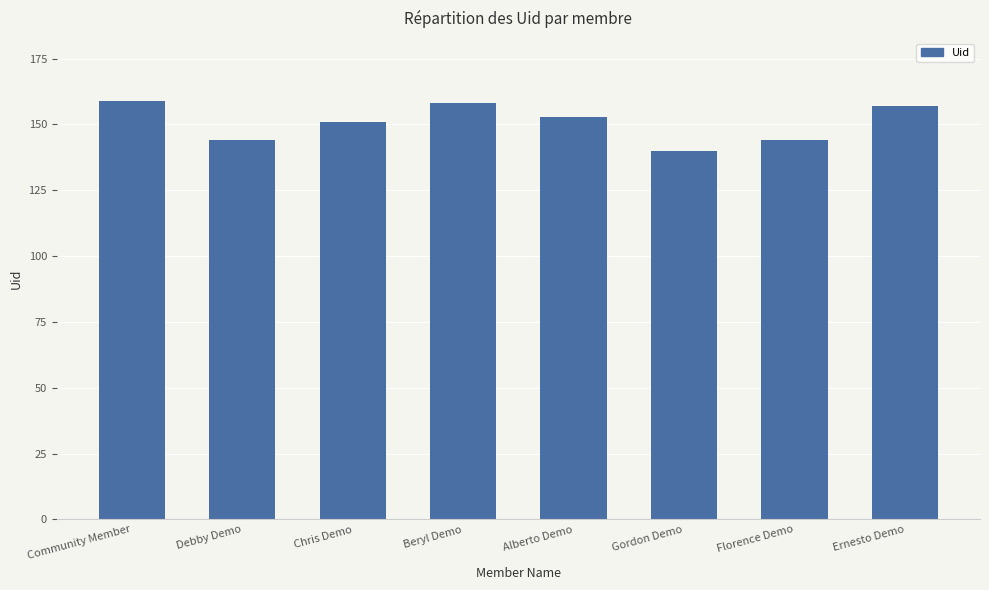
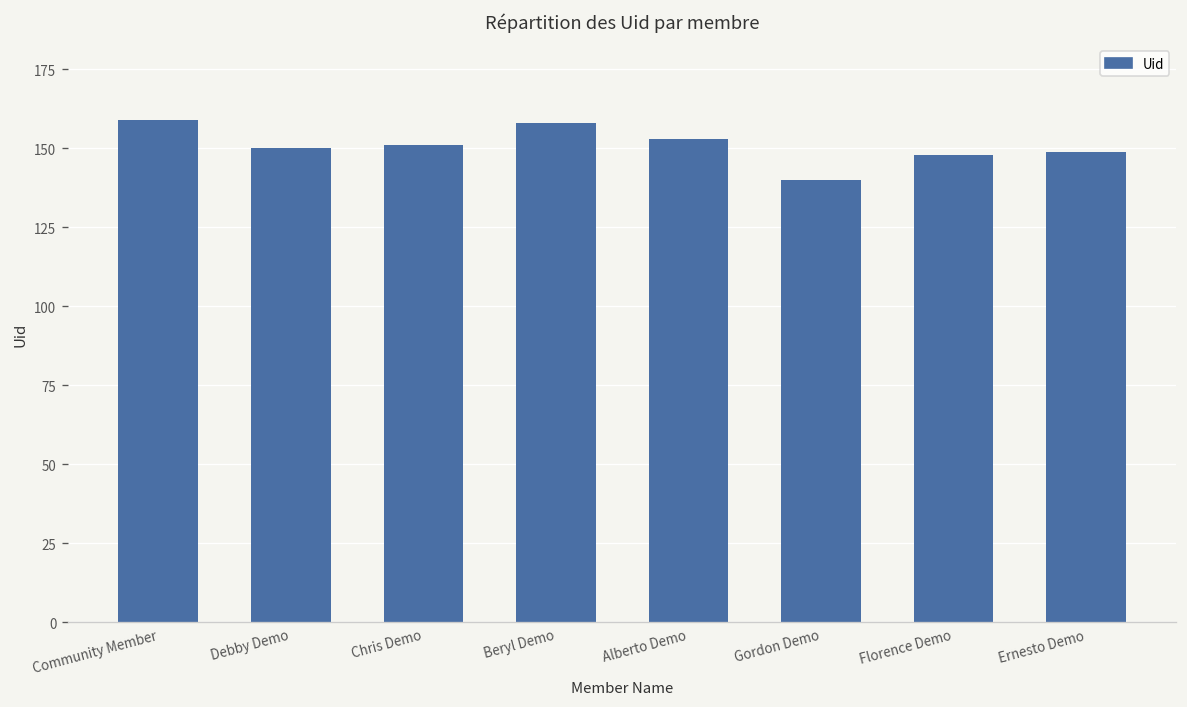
Debby Demo: 144 -> 150
Florence Demo: 144 -> 148
Ernesto Demo: 157 -> 149
